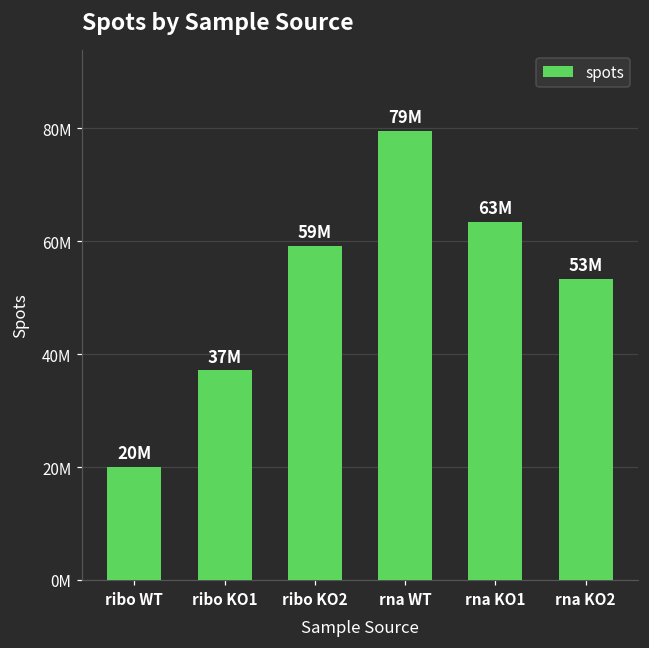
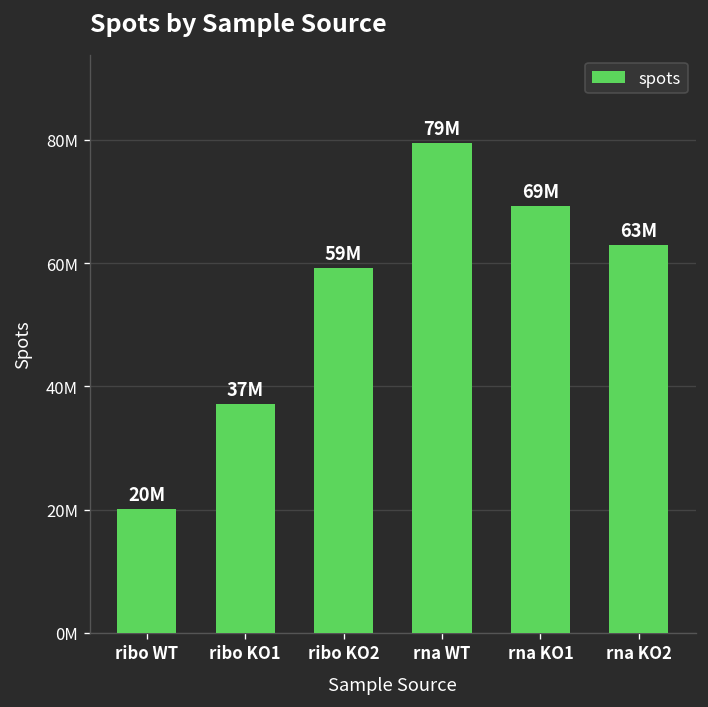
rna KO1: 63M -> 69M
rna KO2: 53M -> 63M
